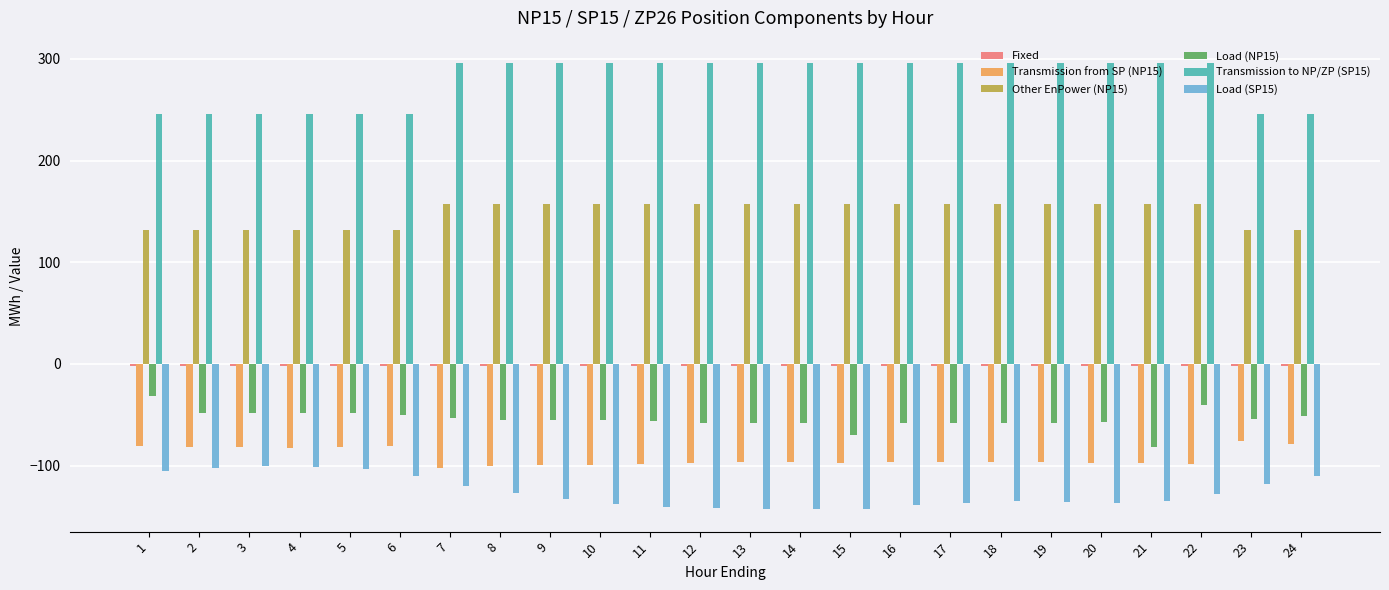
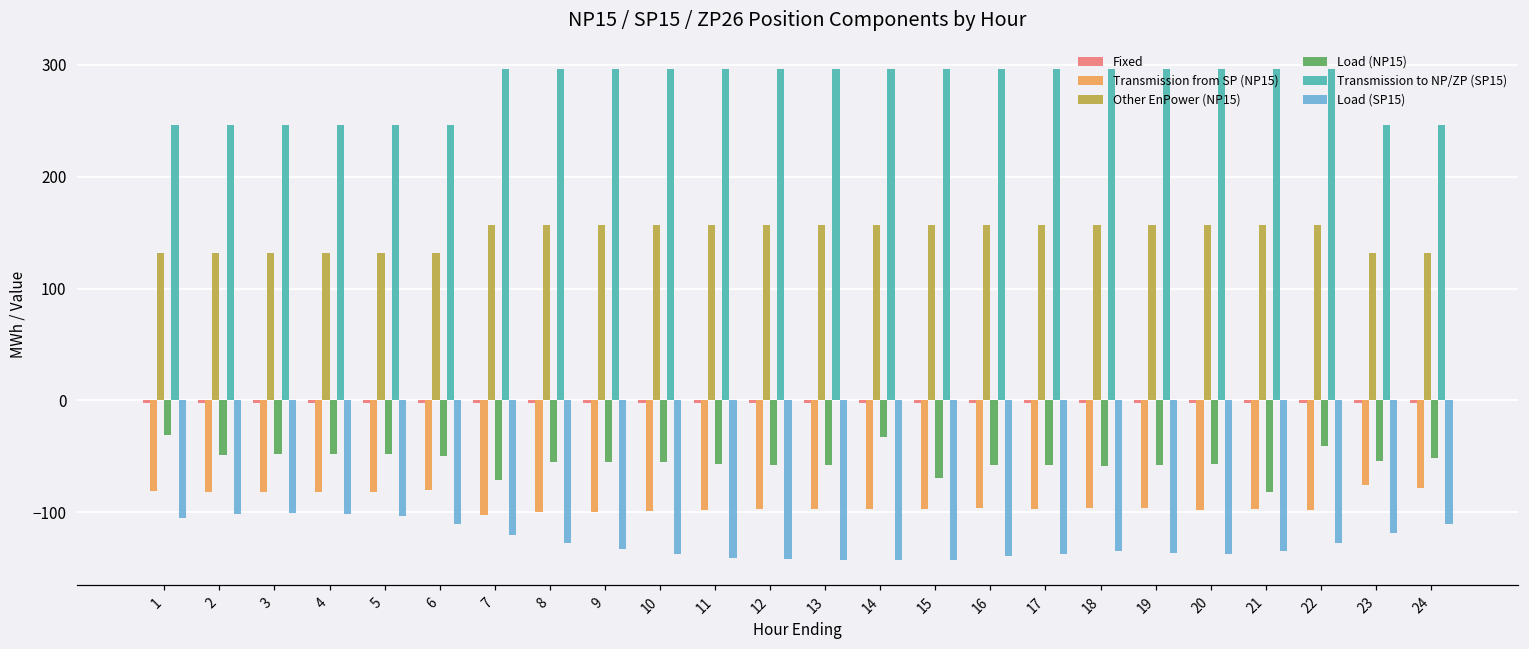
Load (NP15), 7: -53 -> -71
Load (NP15), 14: -58 -> -32
